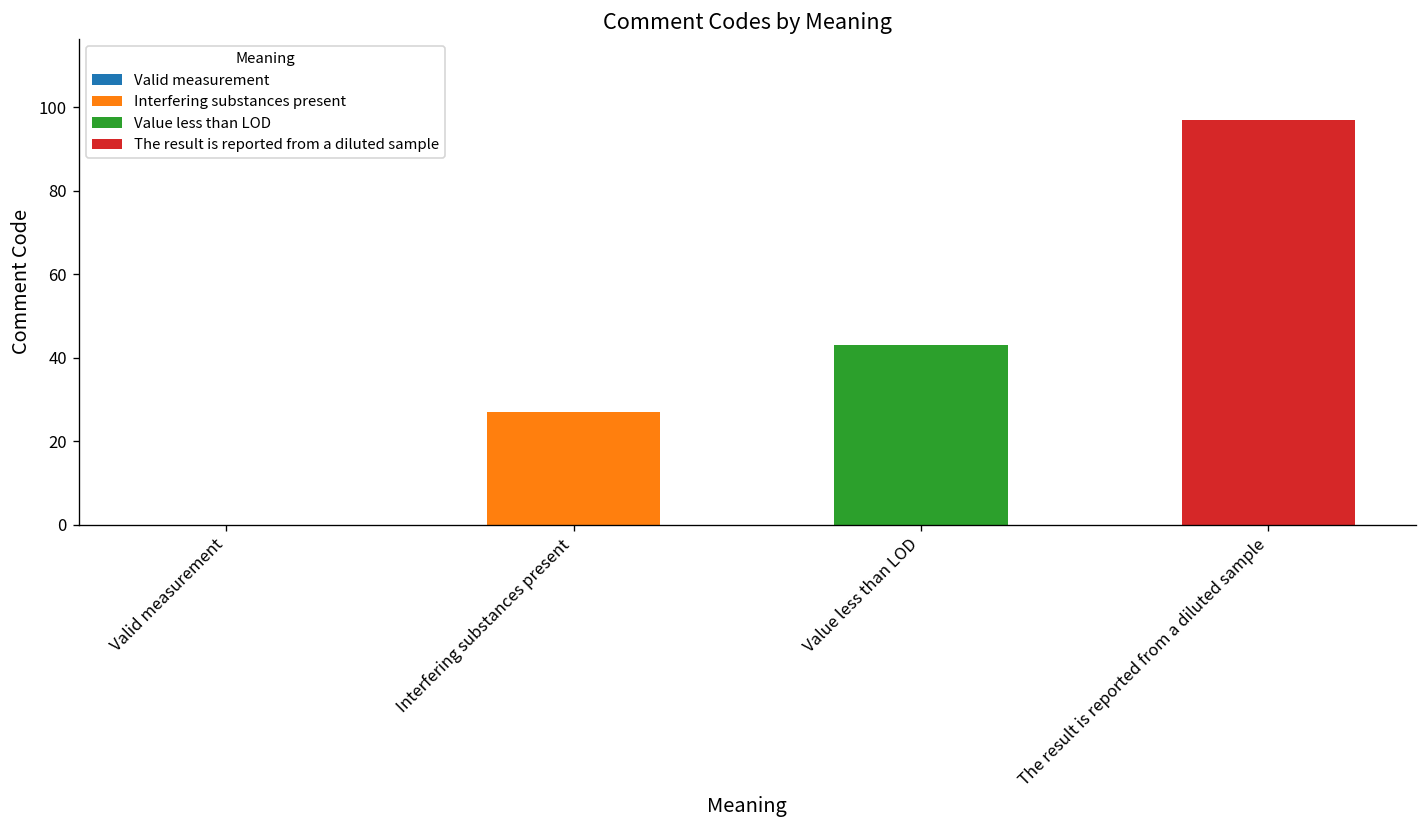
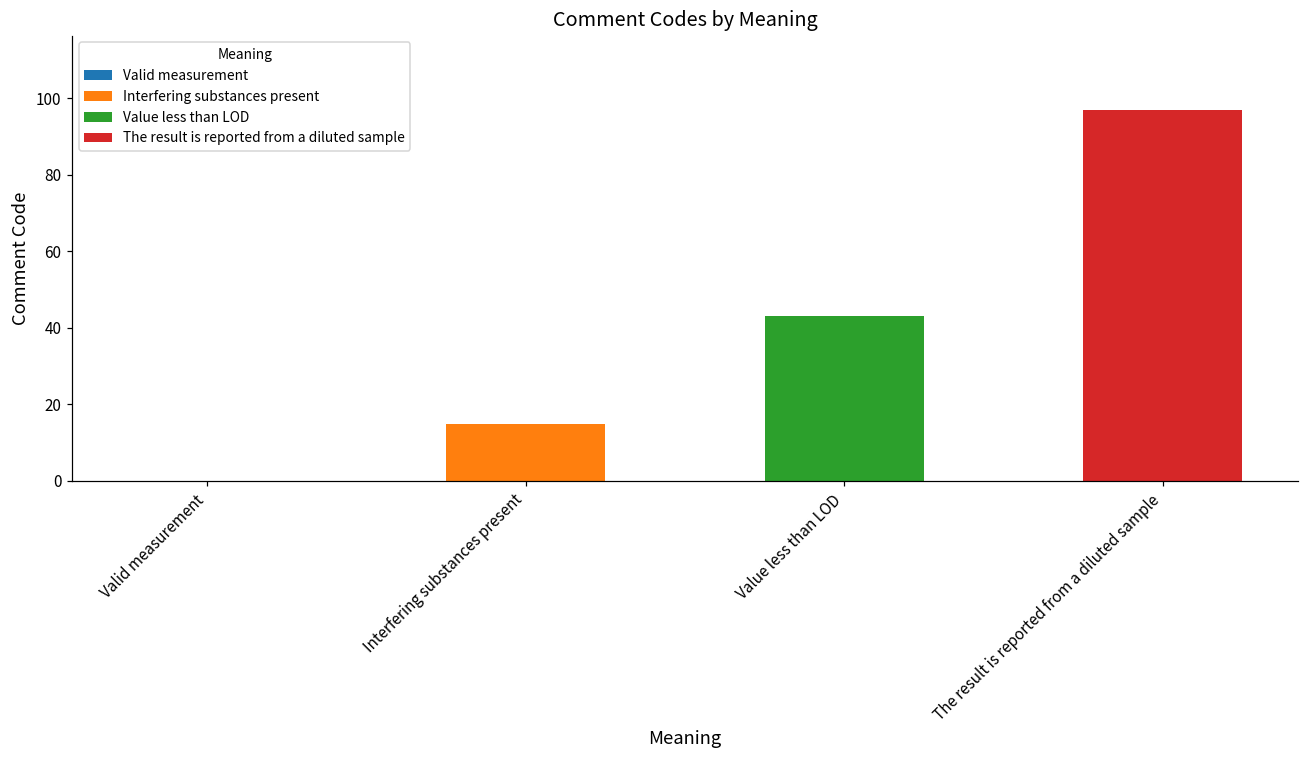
Interfering substances present: 27 -> 15
